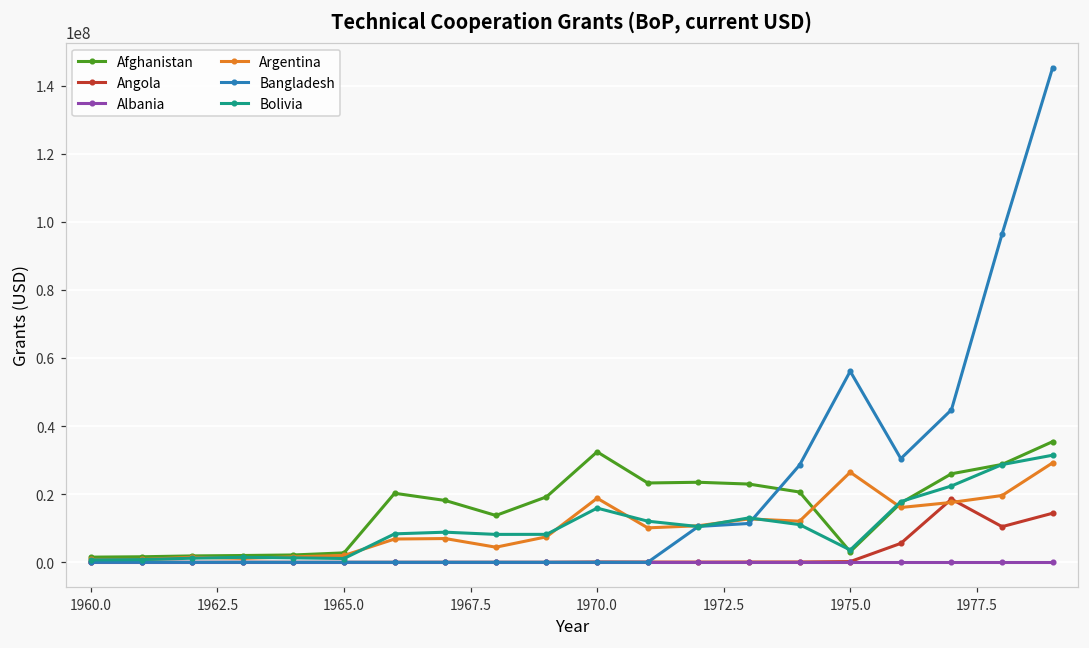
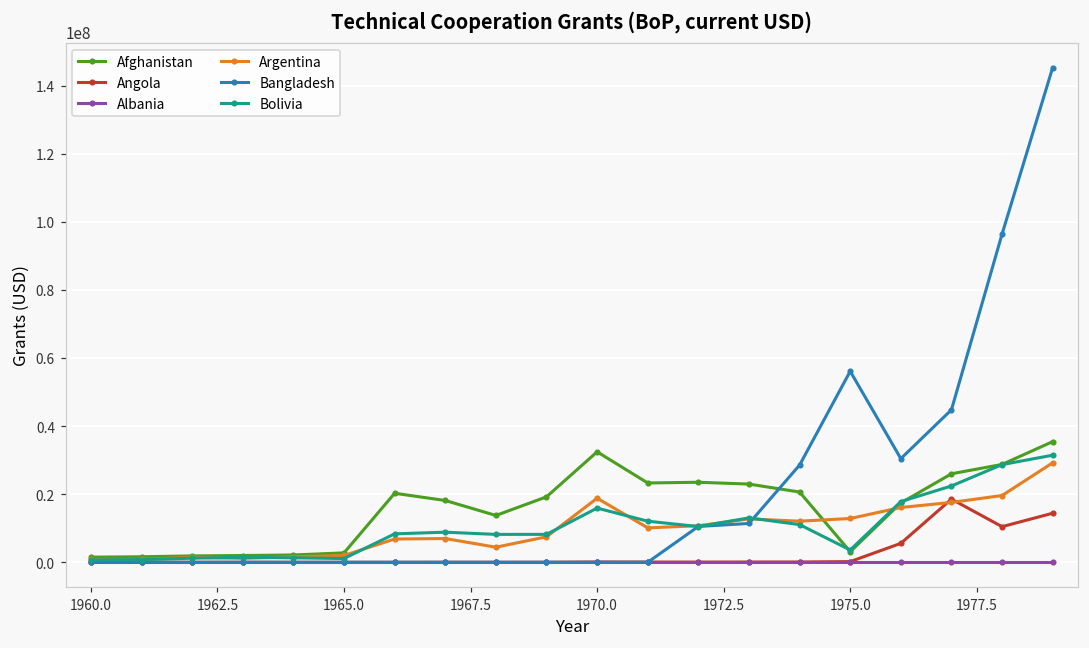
Argentina, 1975.0: 26000000 -> 13000000
